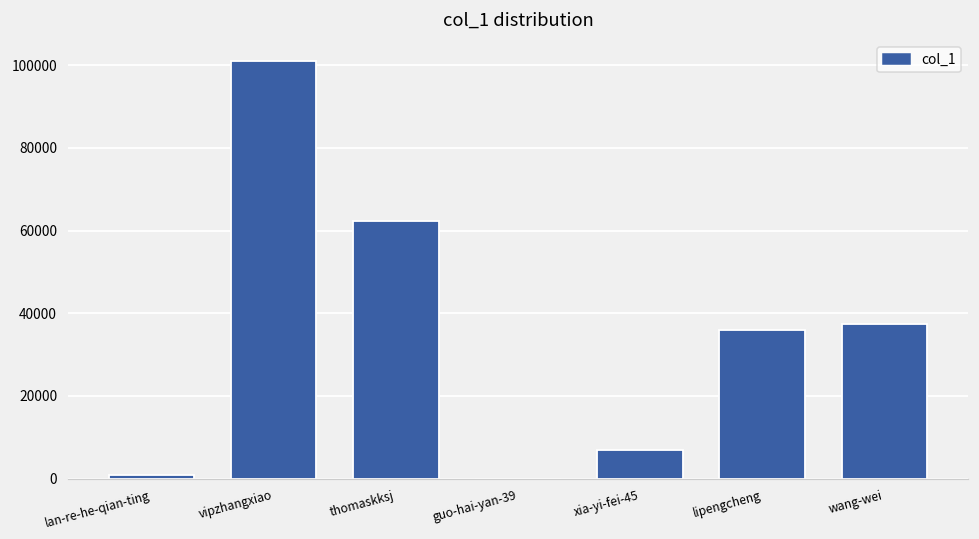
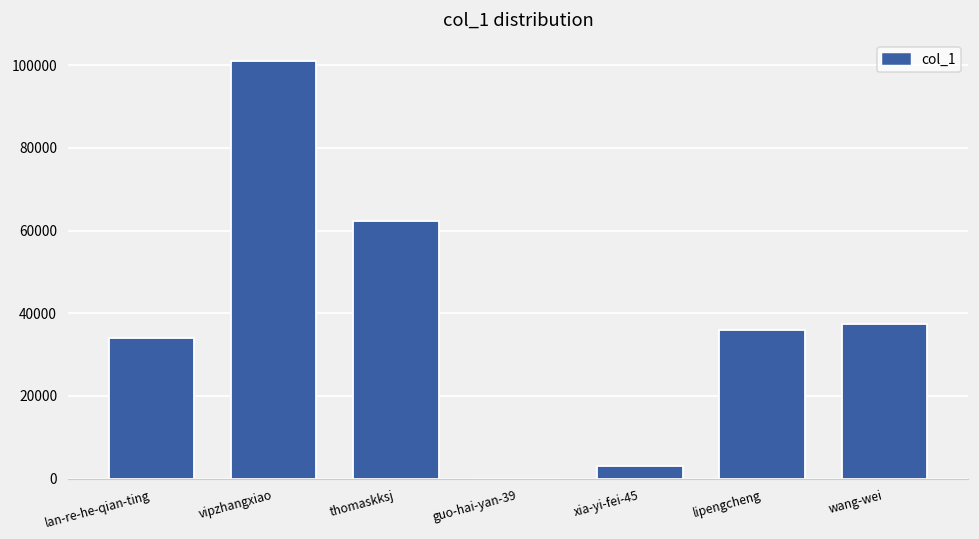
lan-re-he-qian-ting: 1000 -> 34000
xia-yi-fei-45: 7000 -> 3000
